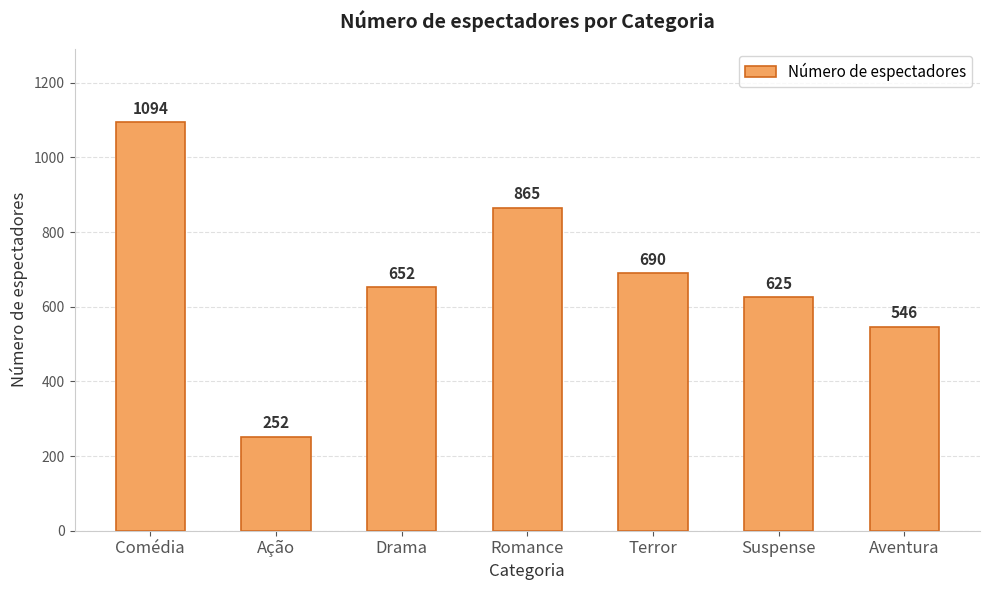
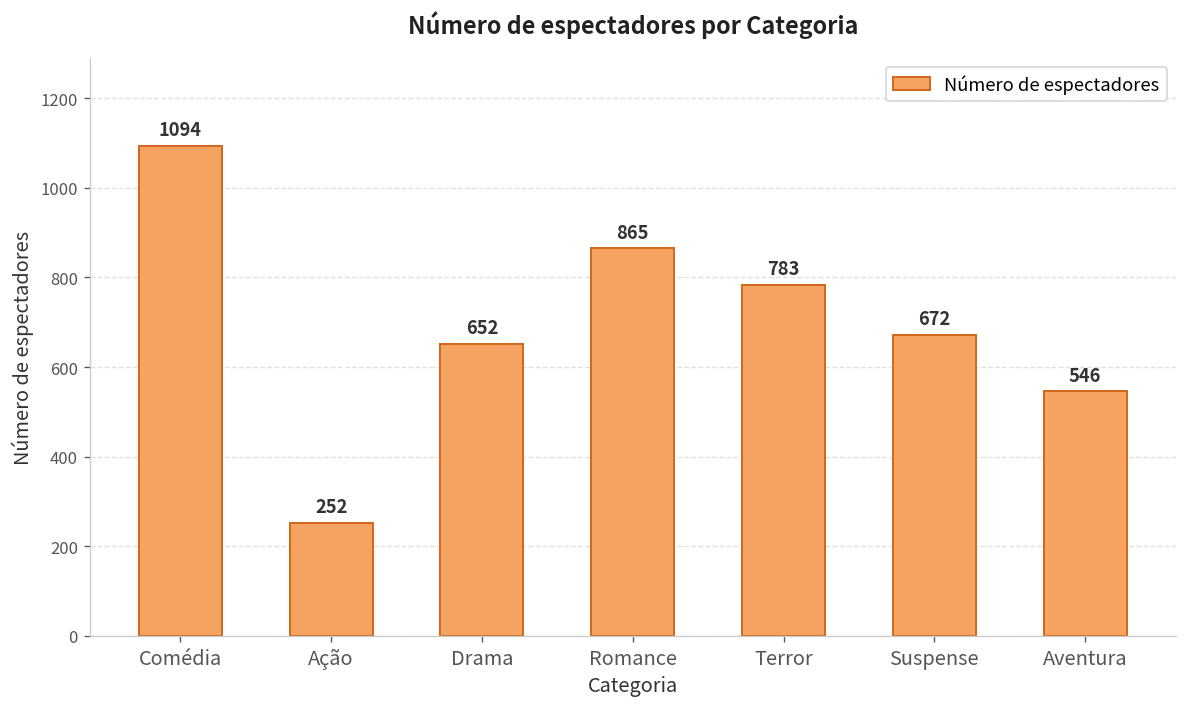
Terror: 690 -> 783
Suspense: 625 -> 672
